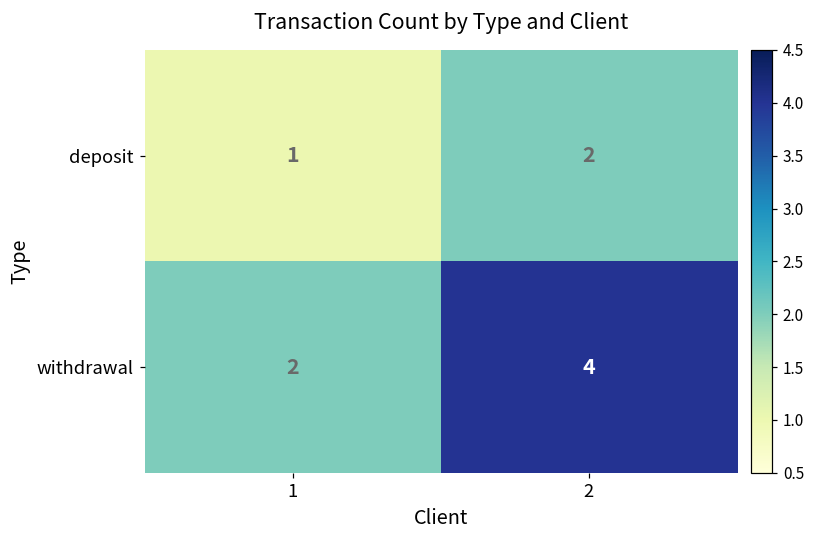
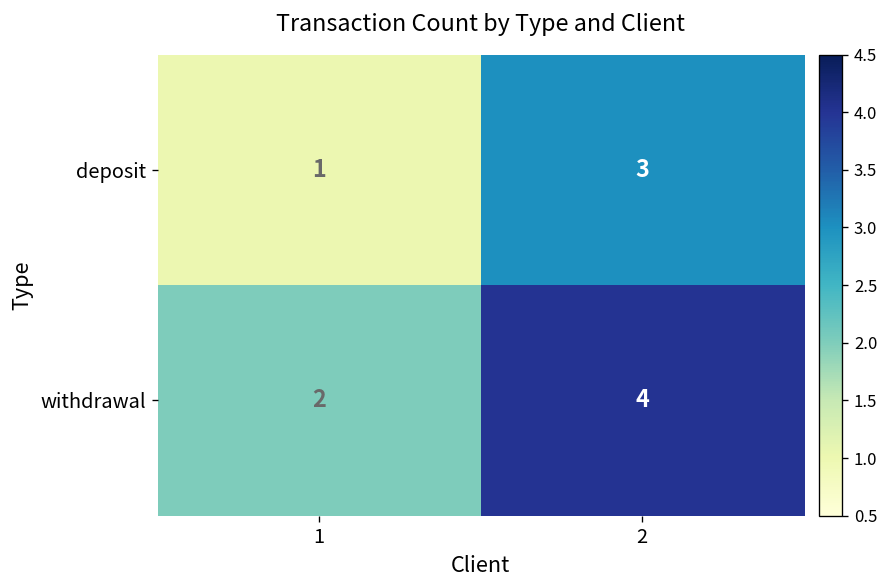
deposit, 2: 2 -> 3
